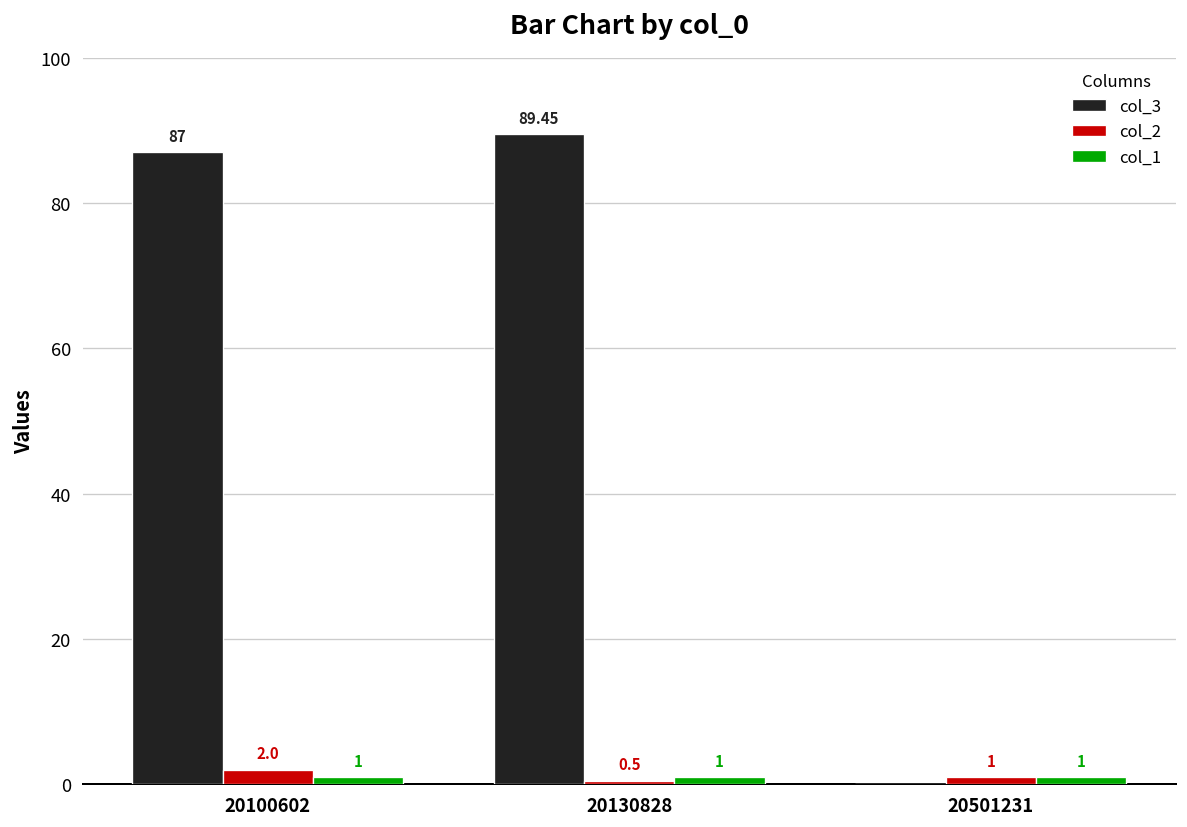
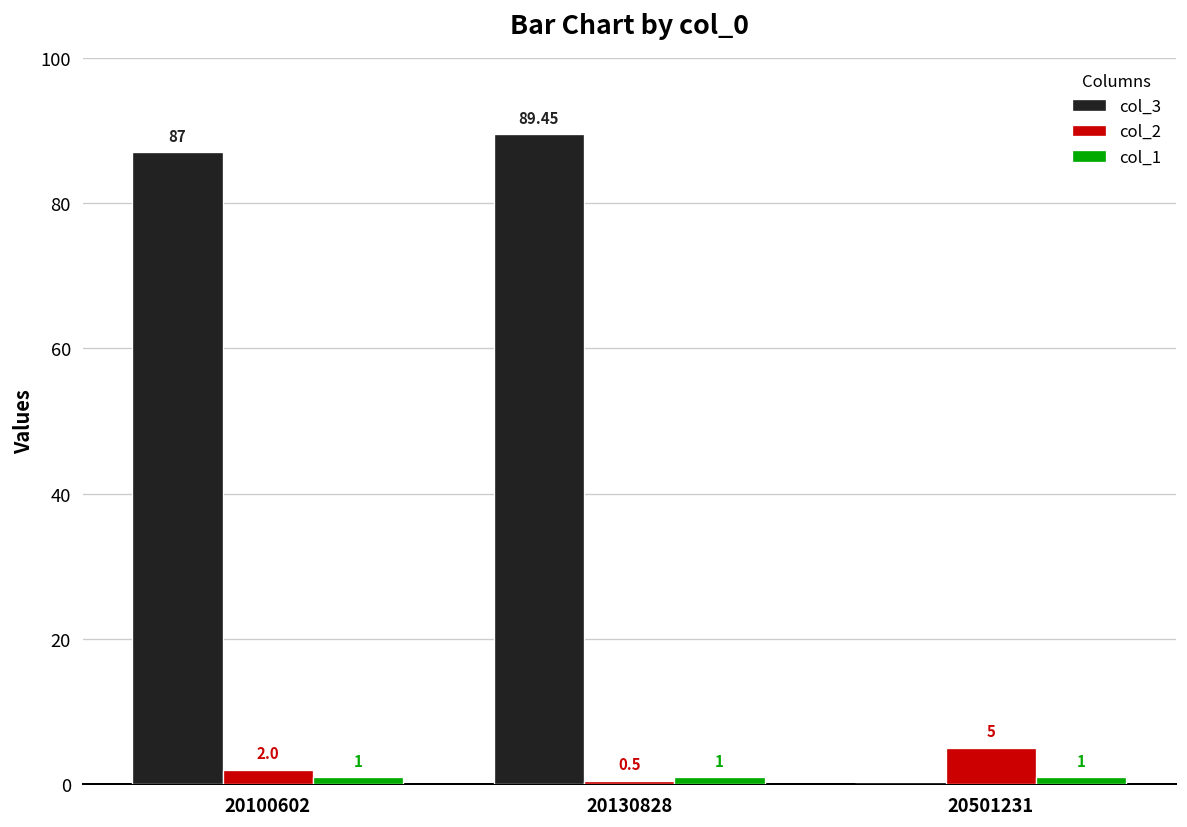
col_2, 20501231: 1 -> 5
